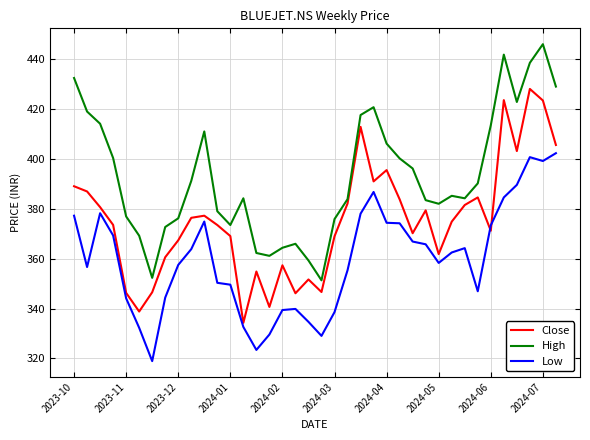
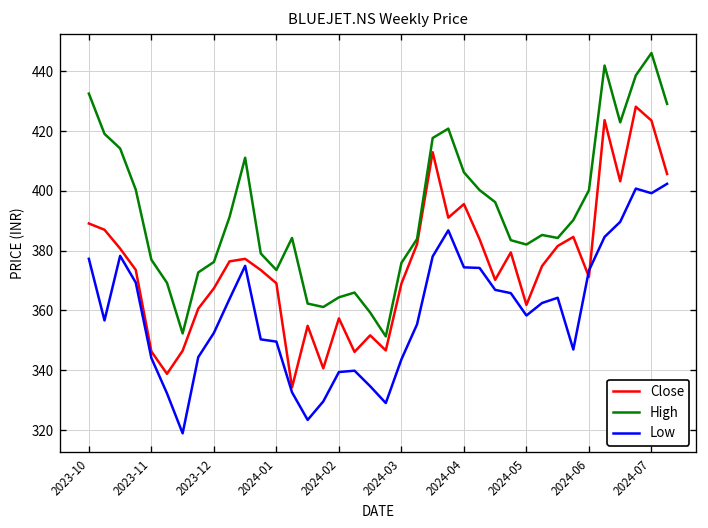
Low, 2023-12: 358 -> 352
Low, 2024-03: 339 -> 344
High, 2024-06: 414 -> 400
